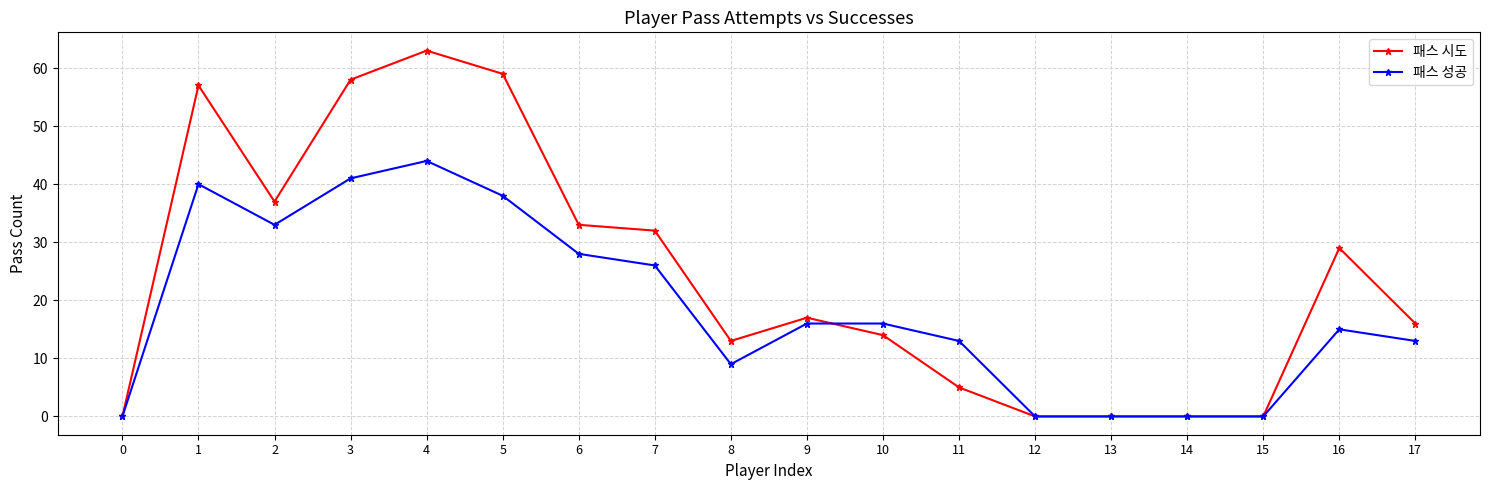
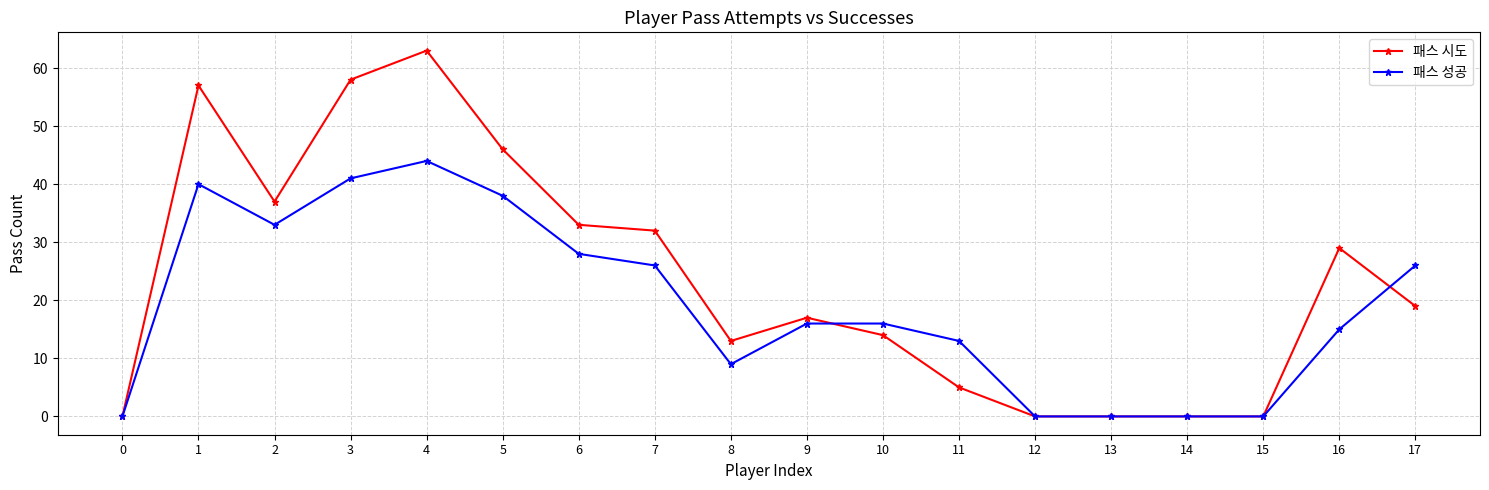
패스 시도, 5: 59 -> 46
패스 시도, 17: 16 -> 19
패스 성공, 17: 13 -> 26
